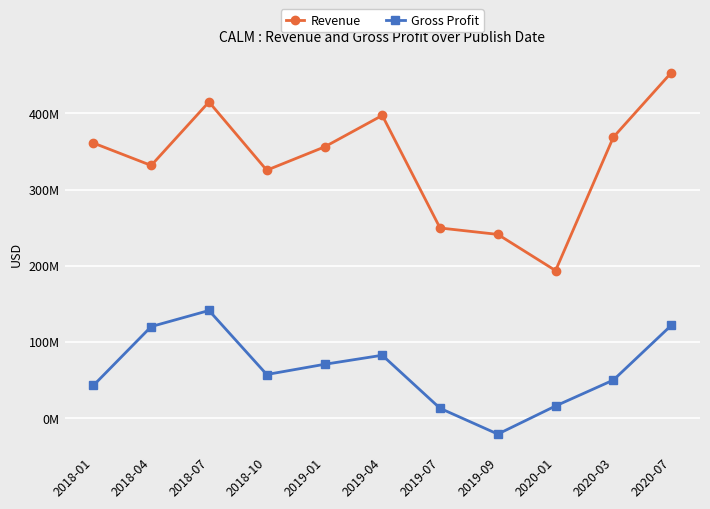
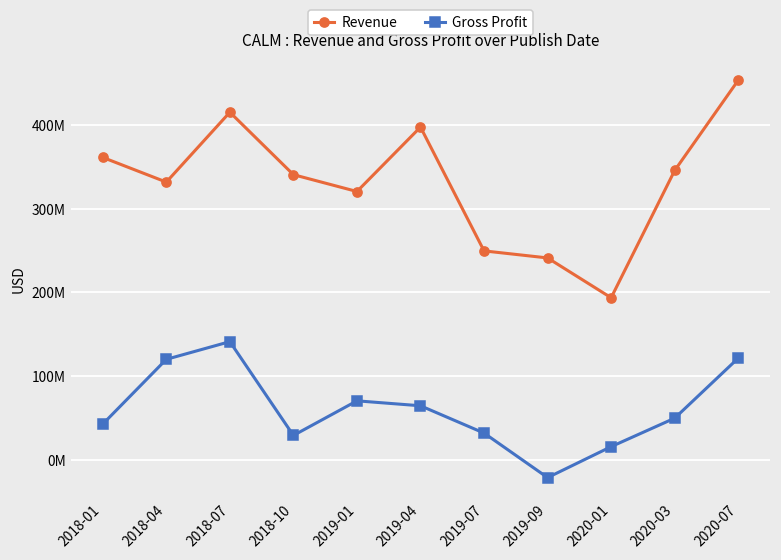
Revenue, 2018-10: 330000000 -> 340000000
Gross Profit, 2018-10: 60000000 -> 30000000
Revenue, 2019-01: 360000000 -> 320000000
Gross Profit, 2019-04: 80000000 -> 60000000
Gross Profit, 2019-07: 10000000 -> 30000000
Revenue, 2020-03: 370000000 -> 350000000
